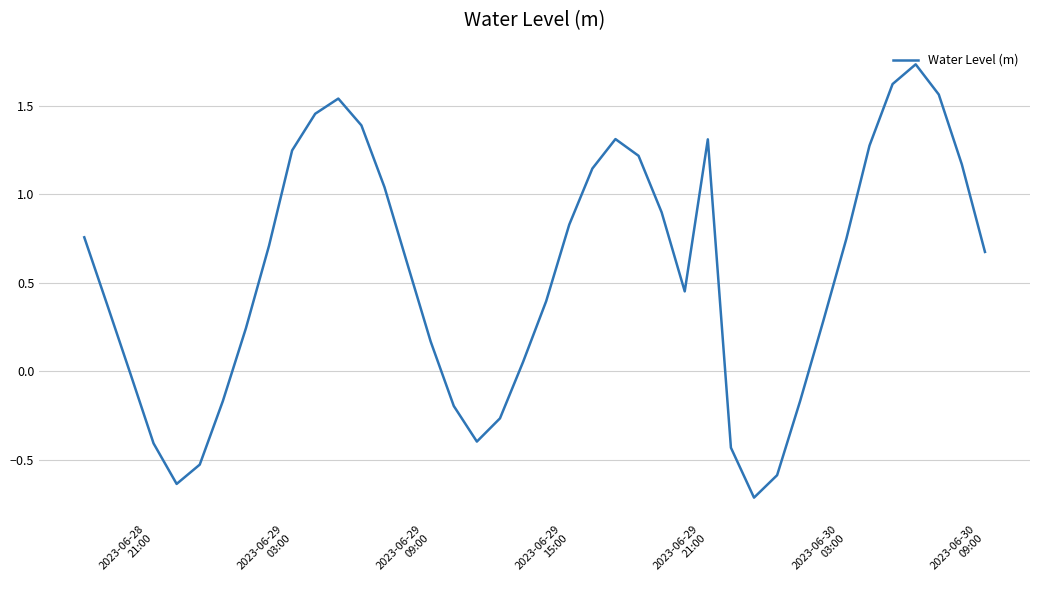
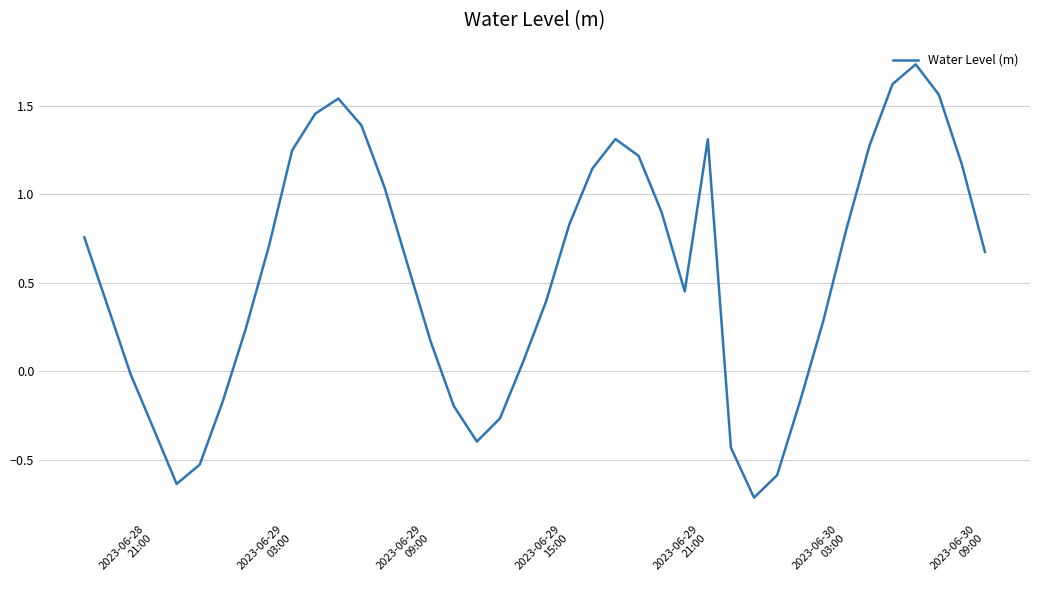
2023-06-28 21:00: -0.41 -> -0.32
2023-06-30 03:00: 0.75 -> 0.80
